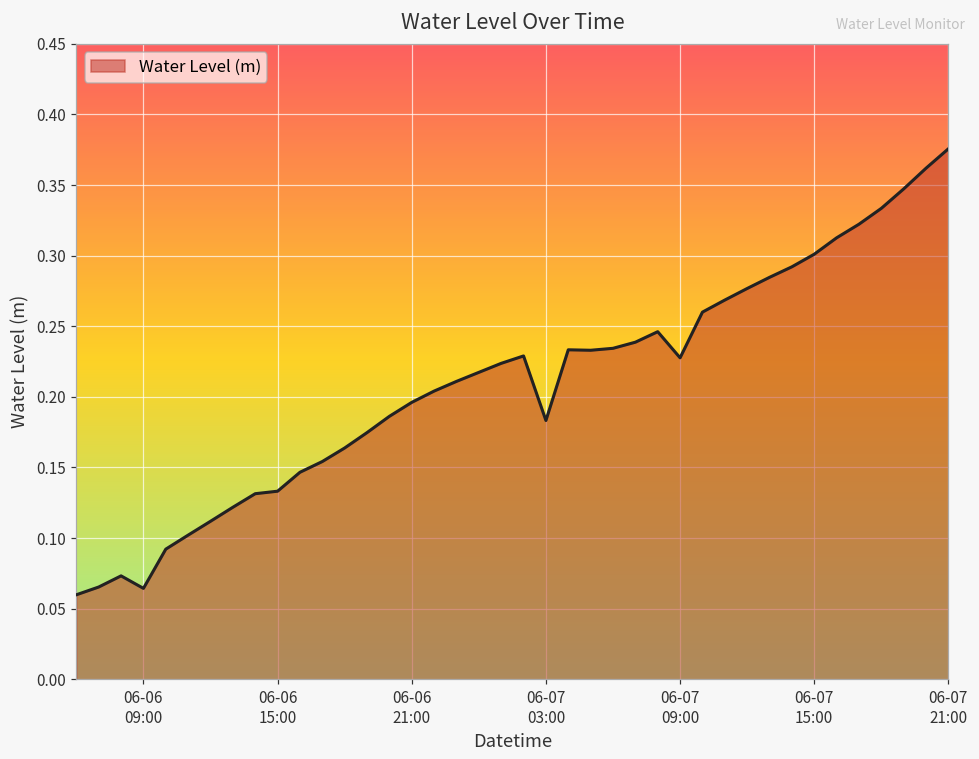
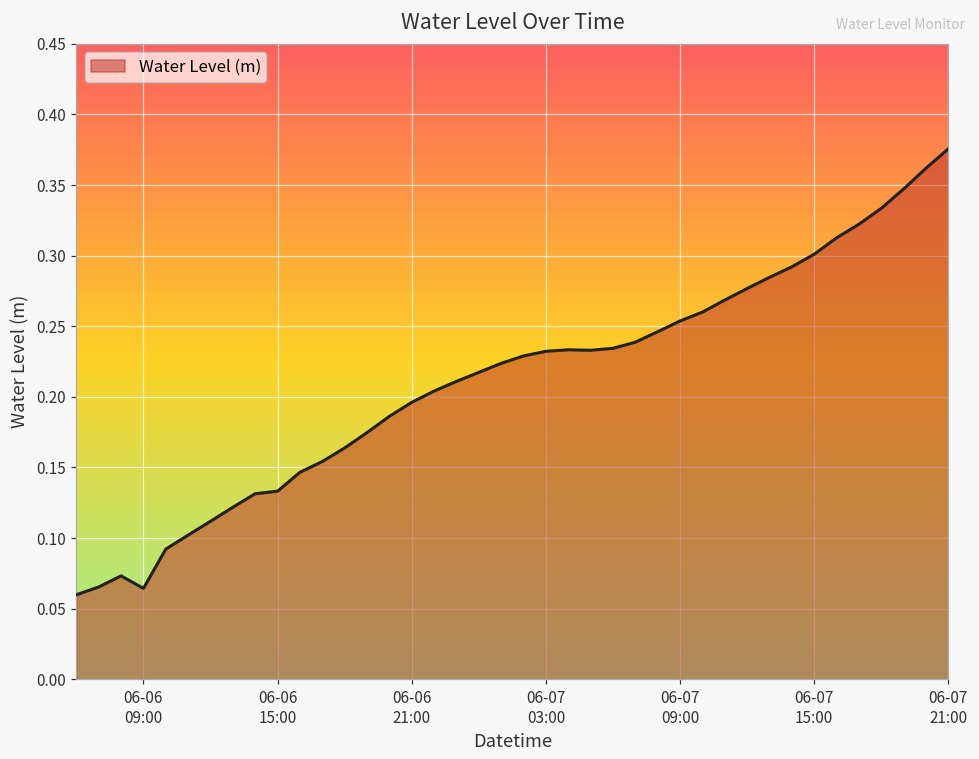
06-07 03:00: 0.183 -> 0.232
06-07 09:00: 0.228 -> 0.254
